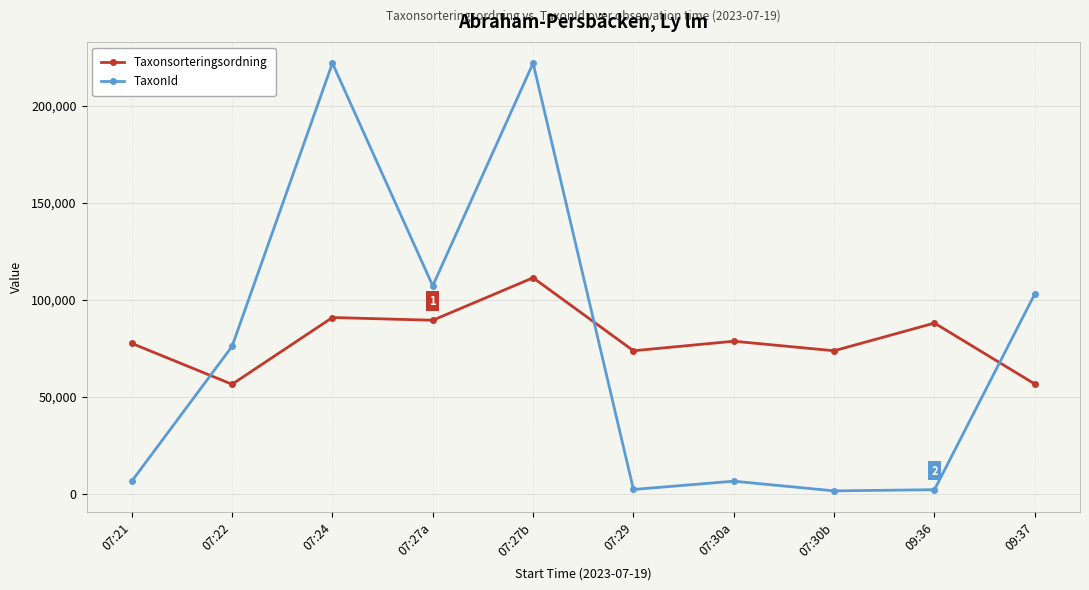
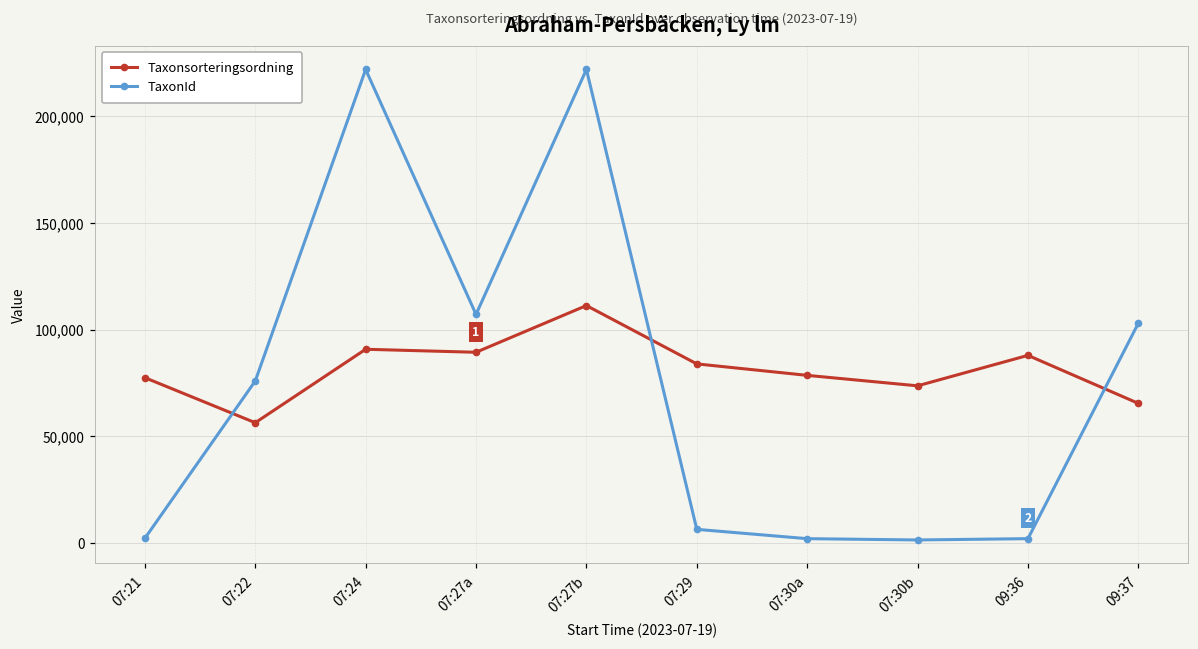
TaxonId, 07:21: 6,000 -> 2,000
Taxonsorteringsordning, 07:29: 74,000 -> 84,000
TaxonId, 07:29: 2,000 -> 6,000
TaxonId, 07:30a: 6,000 -> 2,000
Taxonsorteringsordning, 09:37: 57,000 -> 65,000
